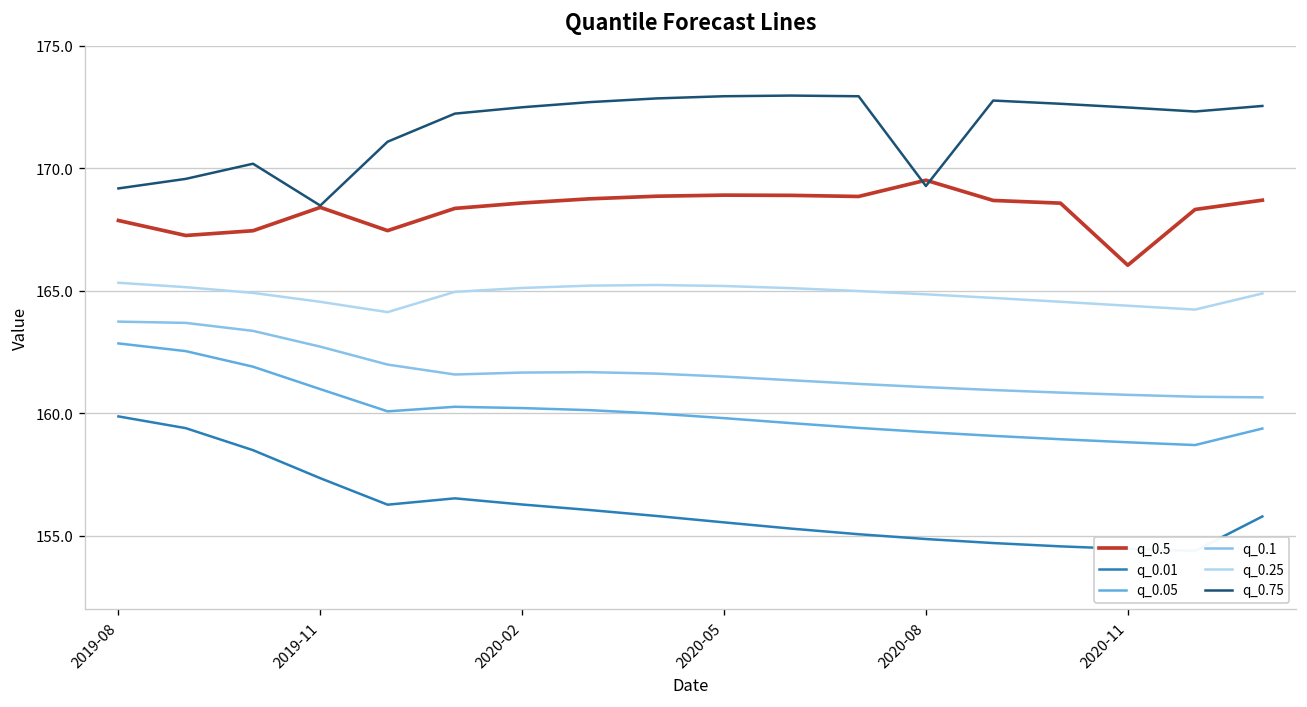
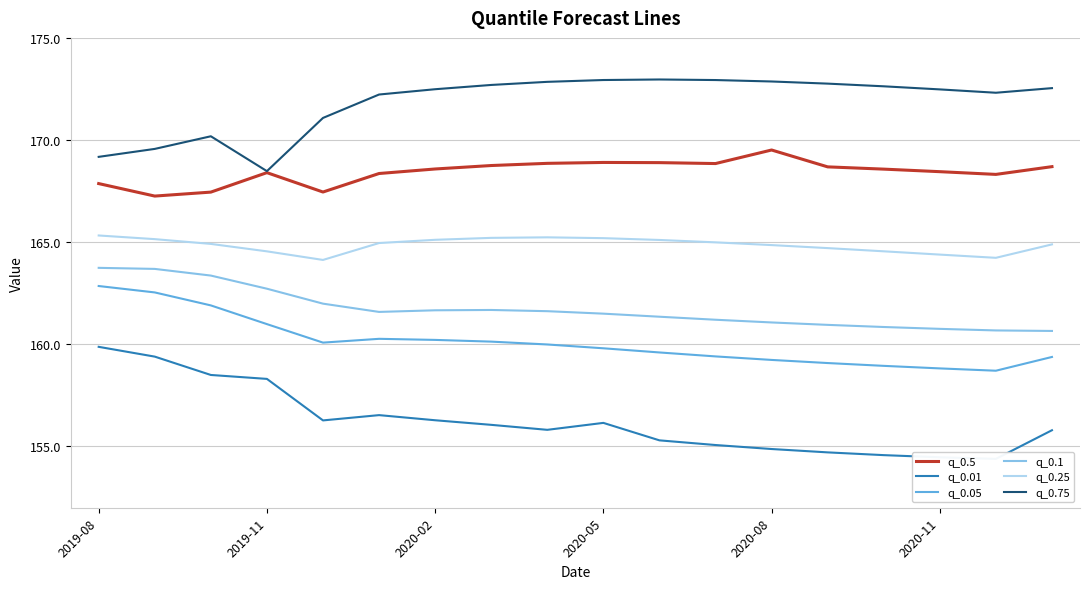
q_0.01, 2019-11: 157.4 -> 158.3
q_0.01, 2020-05: 155.6 -> 156.2
q_0.75, 2020-08: 169.3 -> 172.9
q_0.5, 2020-11: 166.0 -> 168.5
